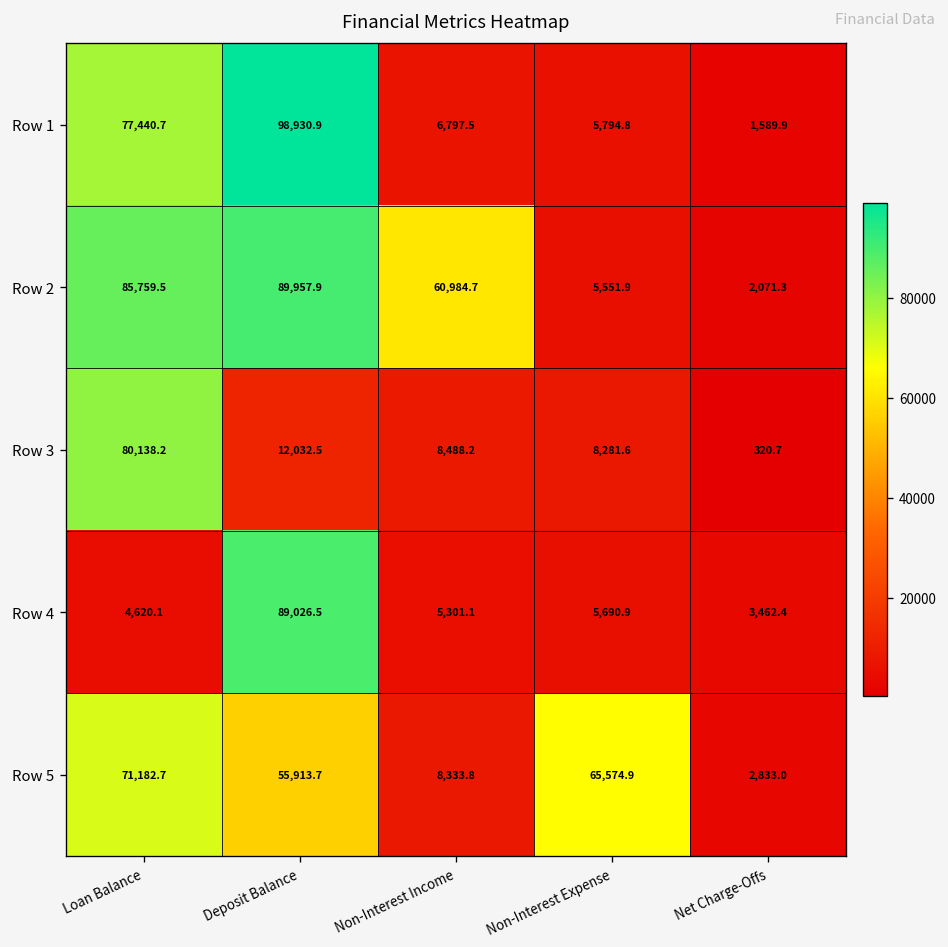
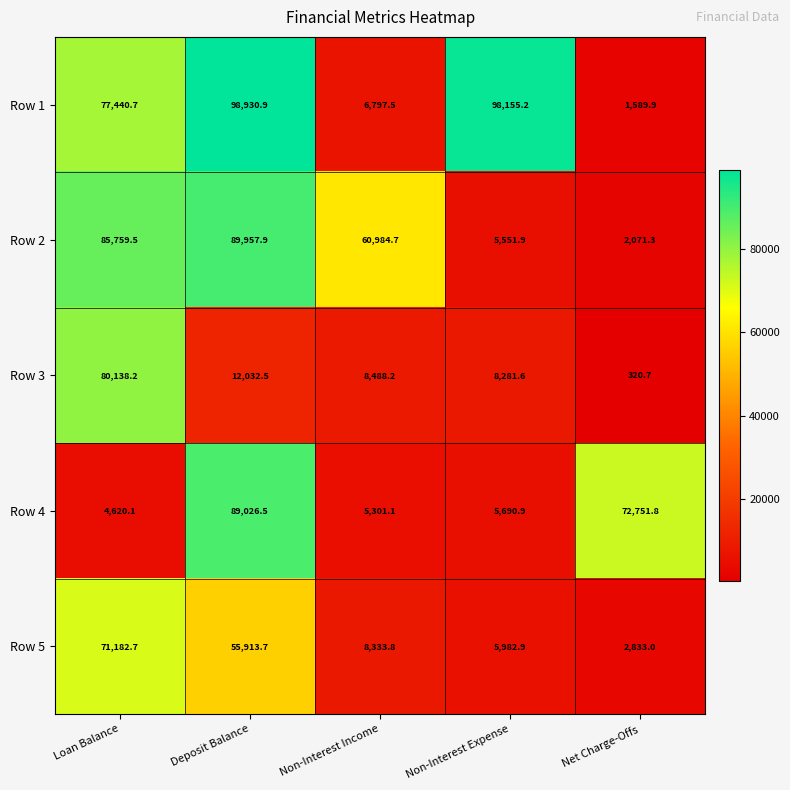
Row 1, Non-Interest Expense: 5,794.8 -> 98,155.2
Row 4, Net Charge-Offs: 3,462.4 -> 72,751.8
Row 5, Non-Interest Expense: 65,574.9 -> 5,982.9
